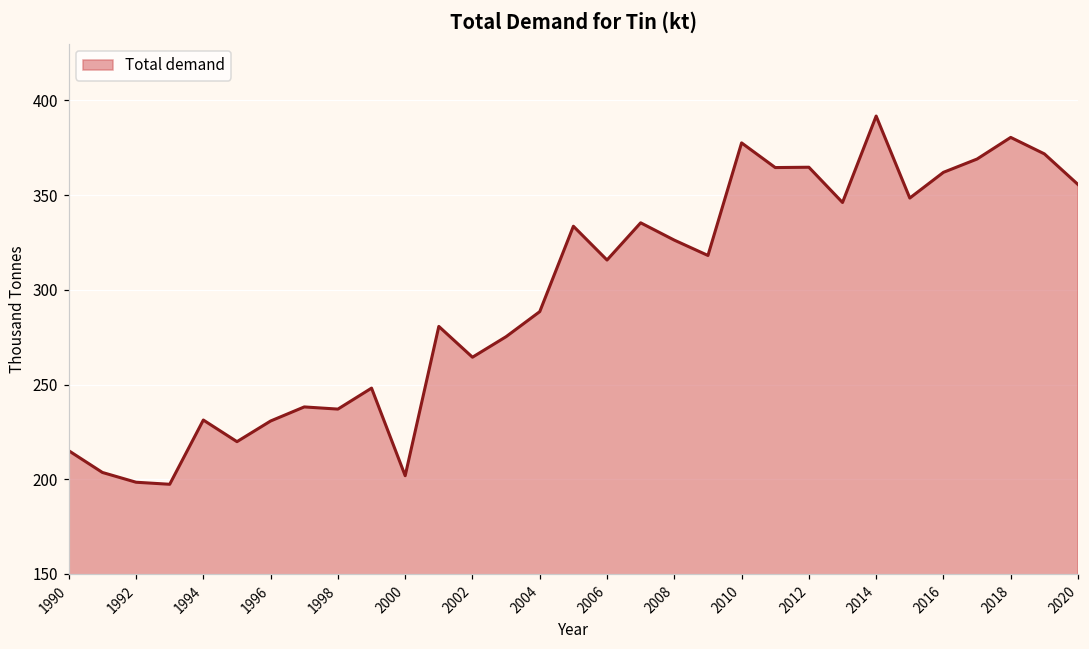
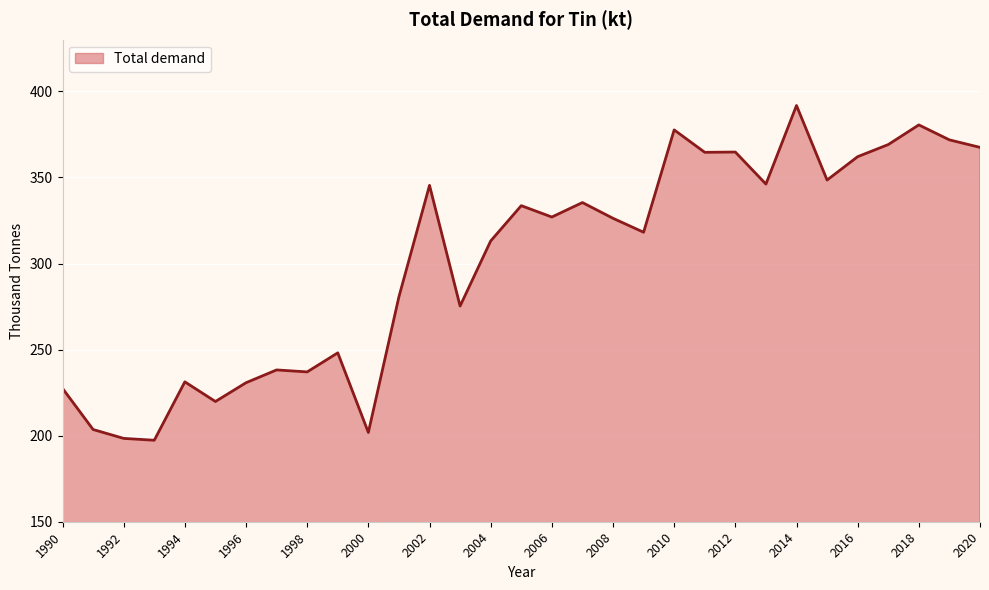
1990: 215 -> 227
2002: 264 -> 345
2004: 289 -> 313
2006: 316 -> 327
2020: 356 -> 367
